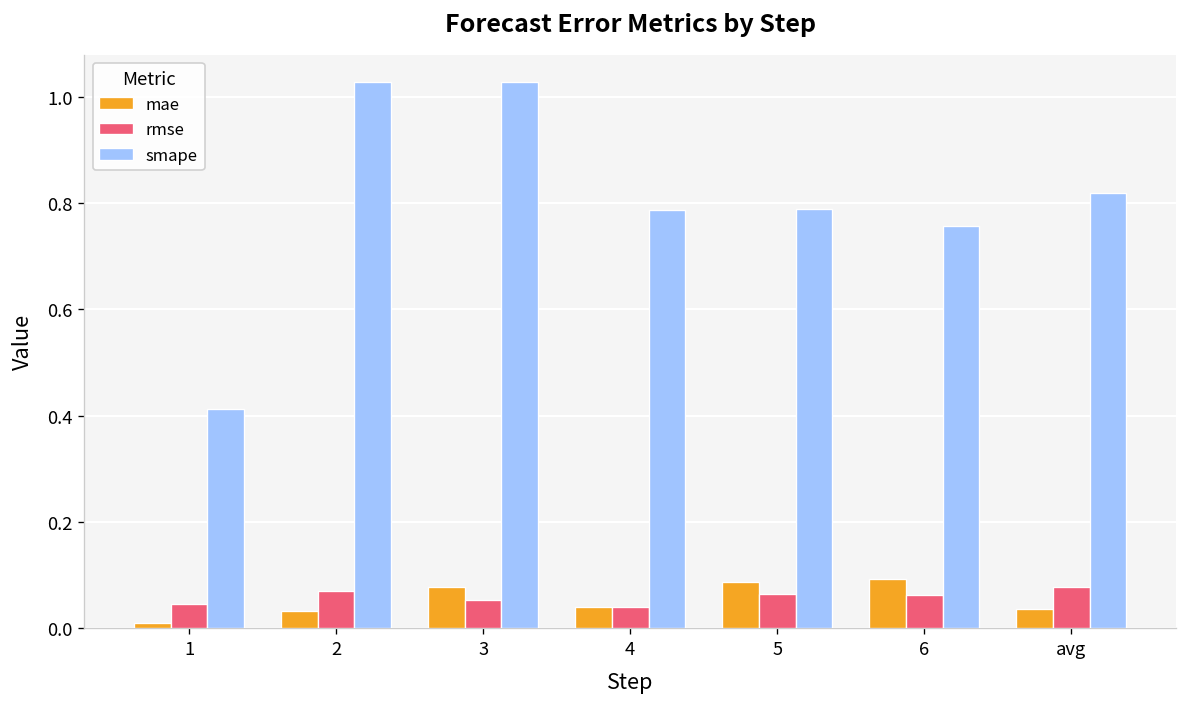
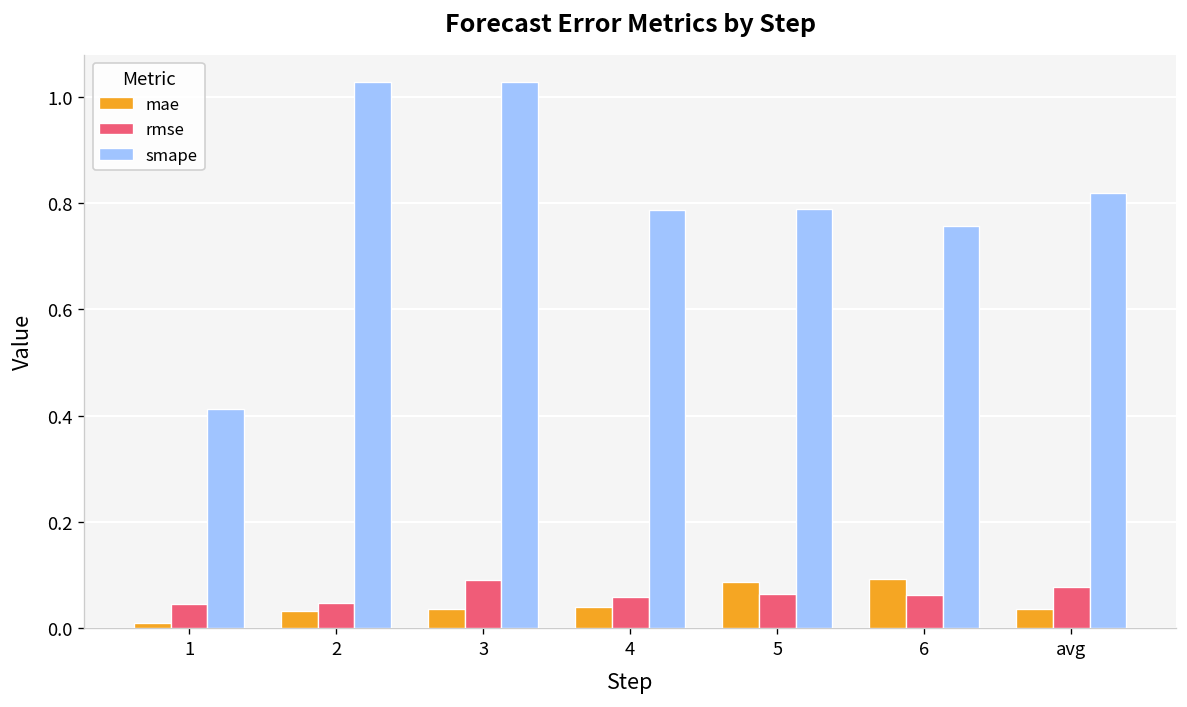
rmse, 2: 0.07 -> 0.05
mae, 3: 0.08 -> 0.04
rmse, 3: 0.05 -> 0.09
rmse, 4: 0.04 -> 0.06
